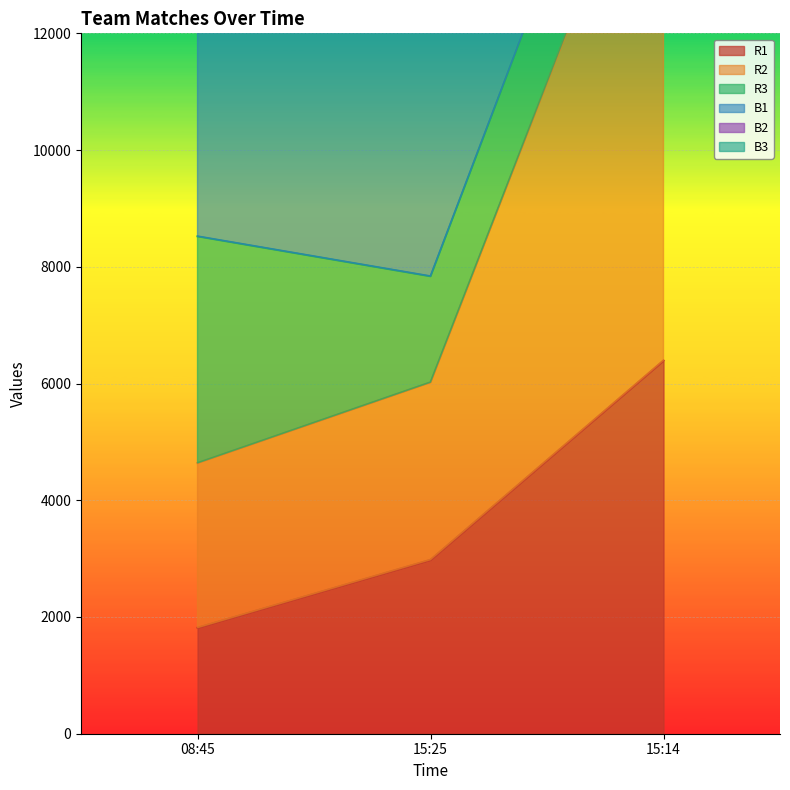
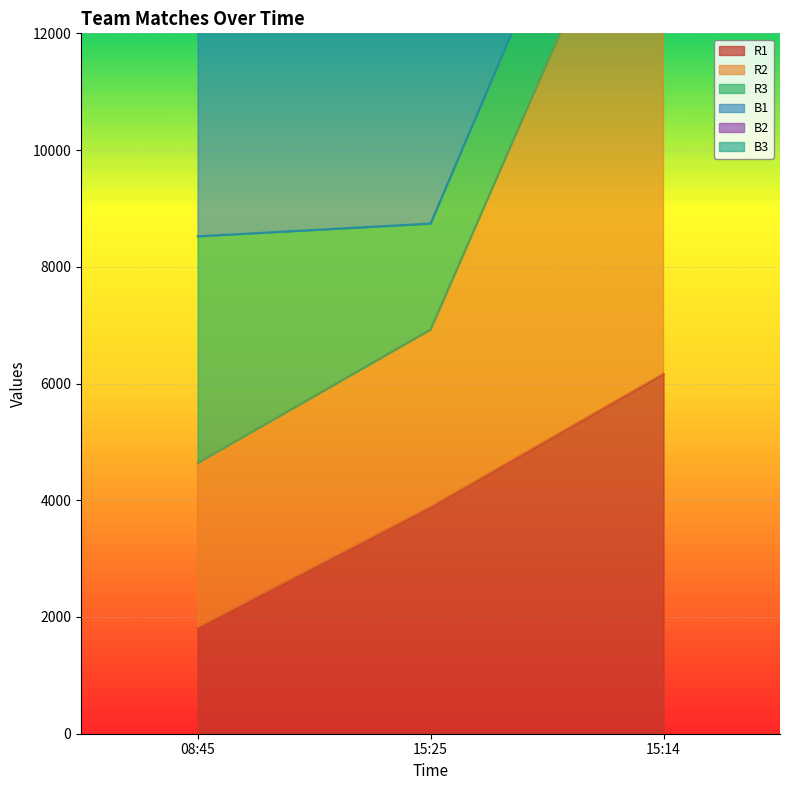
R1, 15:25: 3000 -> 3900
R1, 15:14: 6400 -> 6200
